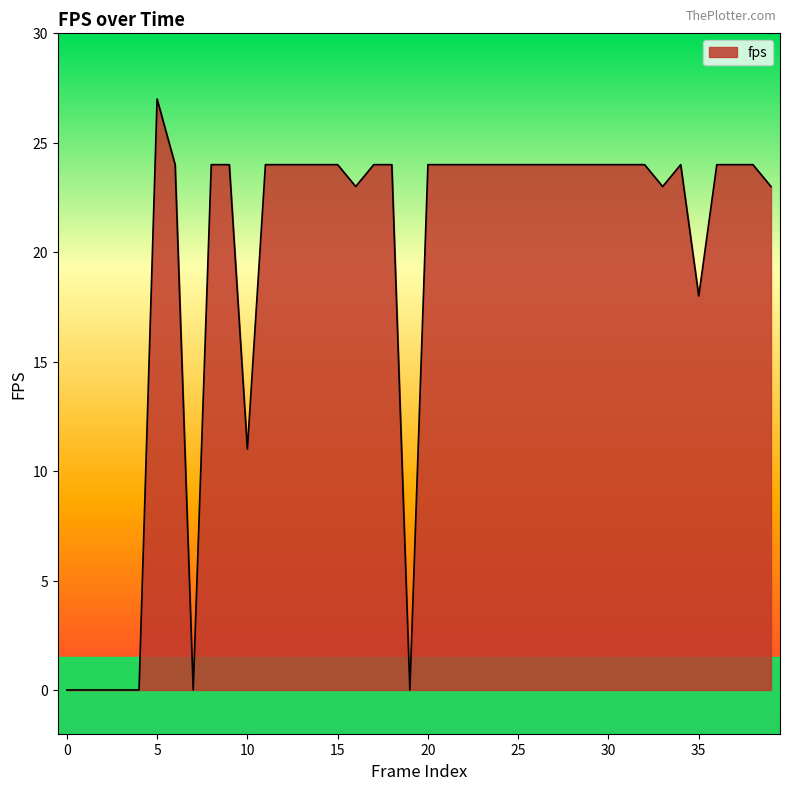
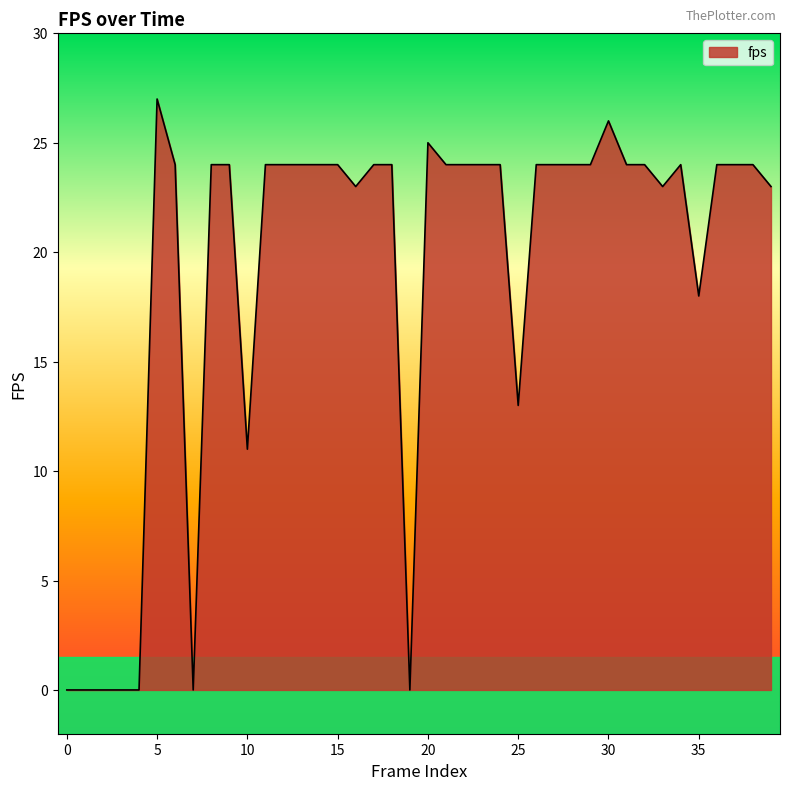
20: 24 -> 25
25: 24 -> 13
30: 24 -> 26
